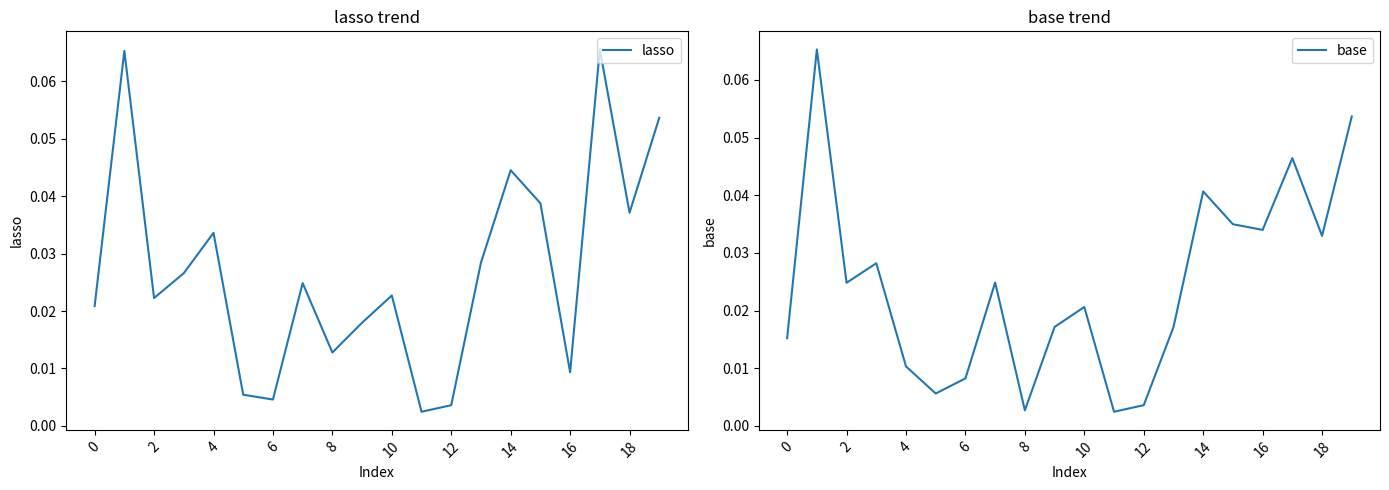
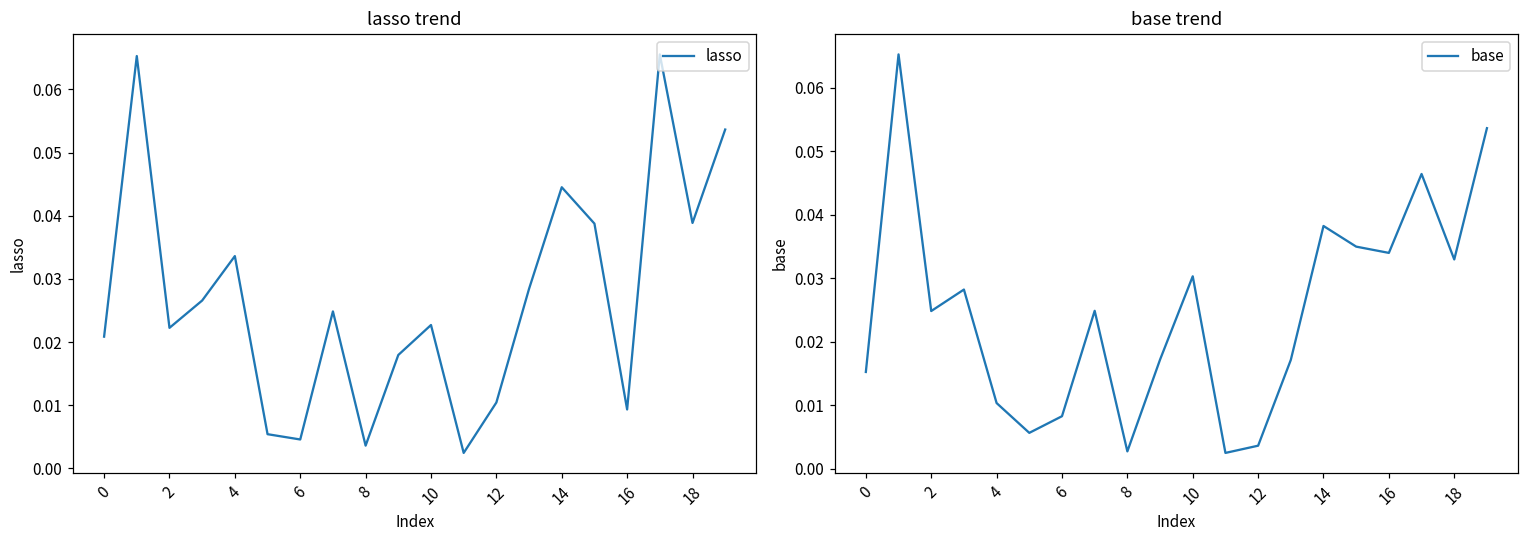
lasso trend, 8: 0.013 -> 0.004
lasso trend, 12: 0.004 -> 0.010
lasso trend, 18: 0.037 -> 0.039
base trend, 10: 0.021 -> 0.030
base trend, 14: 0.041 -> 0.038
